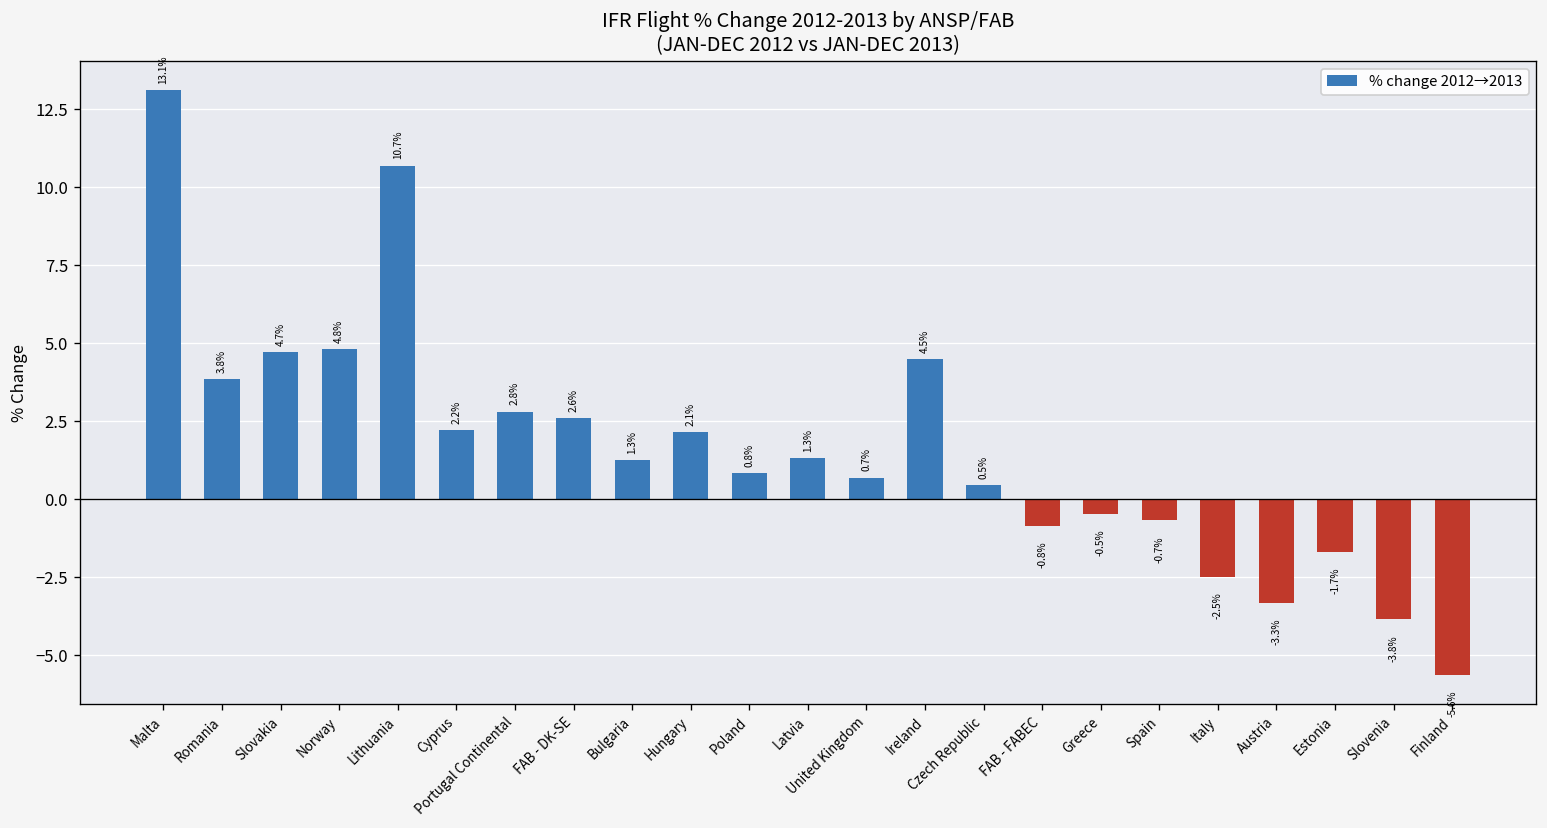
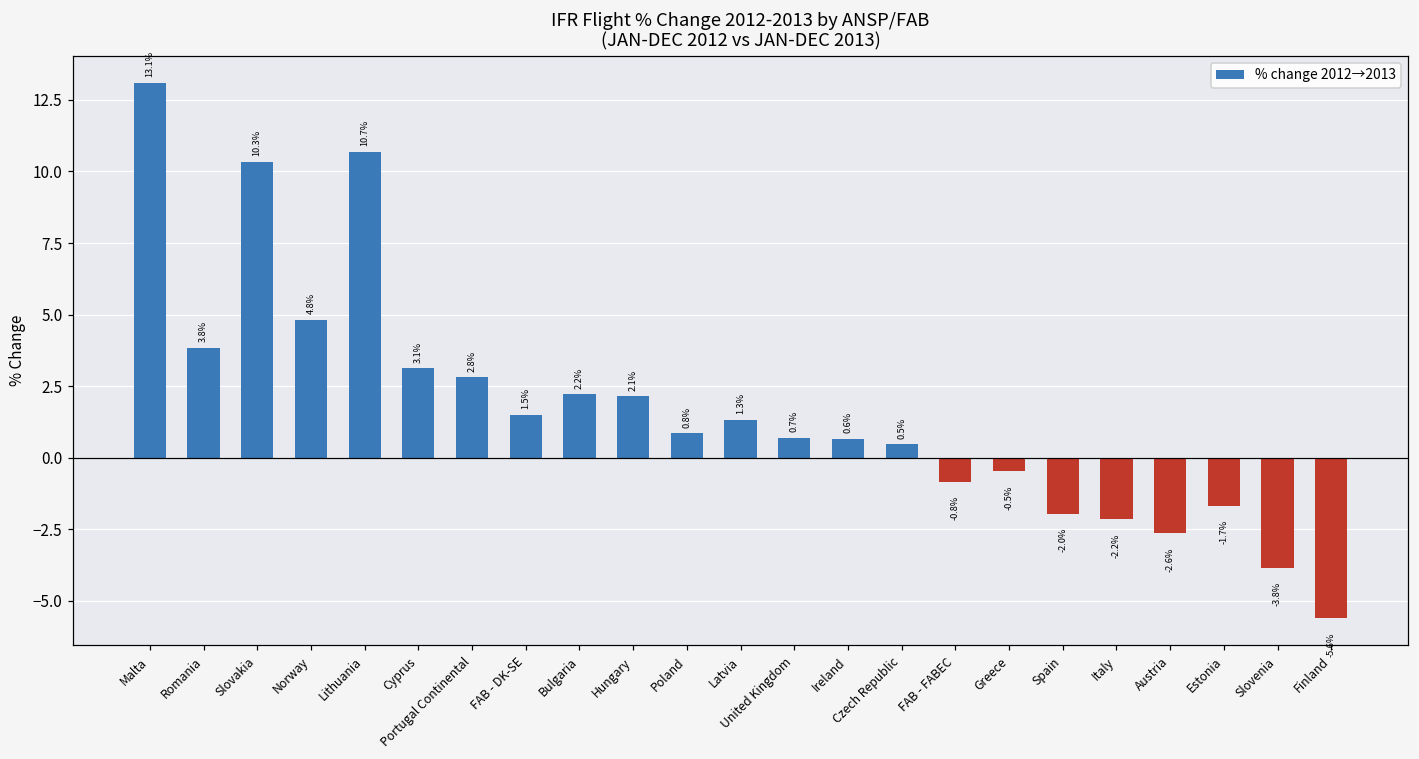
Slovakia: 4.7% -> 10.3%
Cyprus: 2.2% -> 3.1%
FAB - DK-SE: 2.6% -> 1.5%
Bulgaria: 1.3% -> 2.2%
Ireland: 4.5% -> 0.6%
Spain: -0.7% -> -2.0%
Italy: -2.5% -> -2.2%
Austria: -3.3% -> -2.6%
